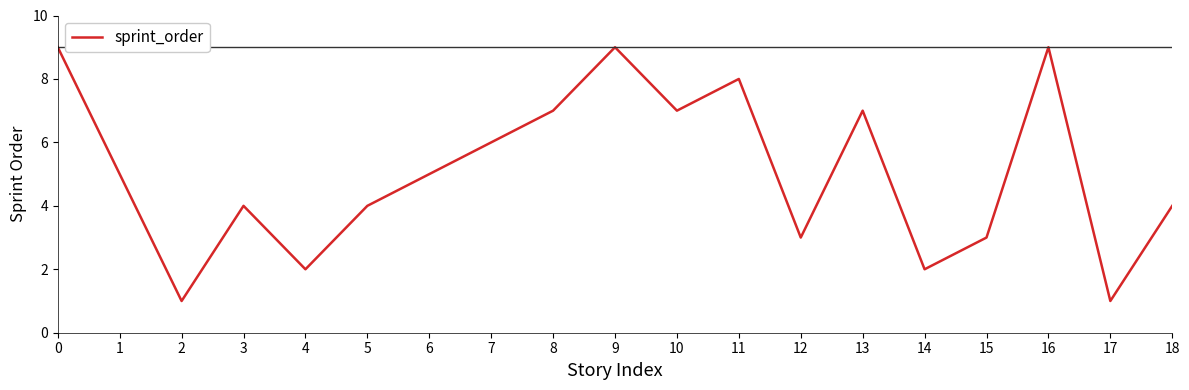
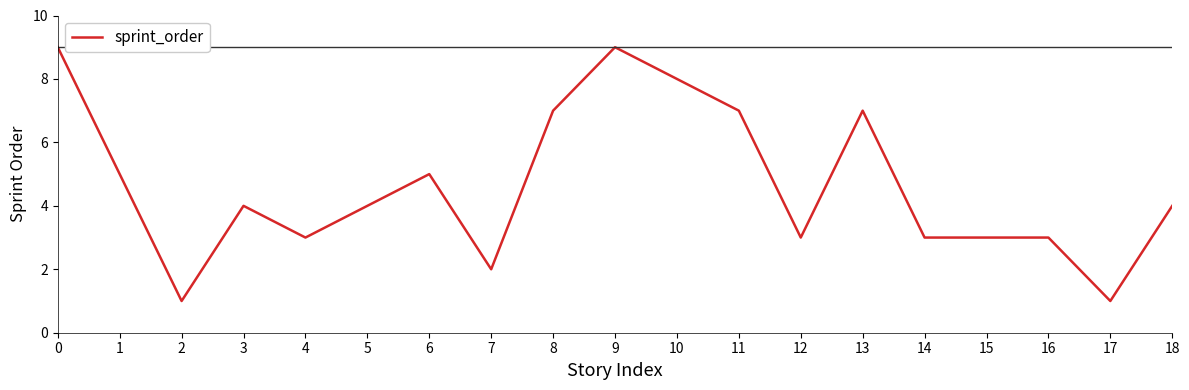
4: 2 -> 3
7: 6 -> 2
10: 7 -> 8
11: 8 -> 7
14: 2 -> 3
16: 9 -> 3
